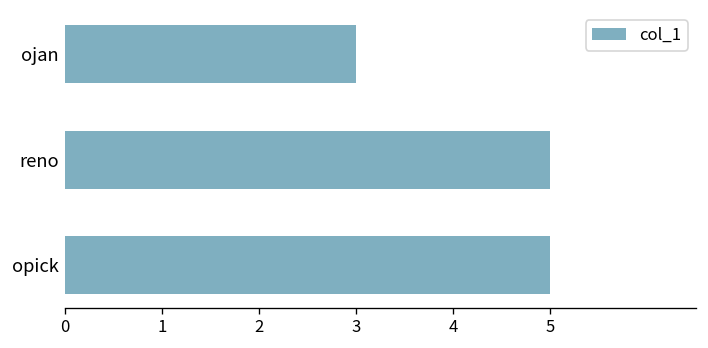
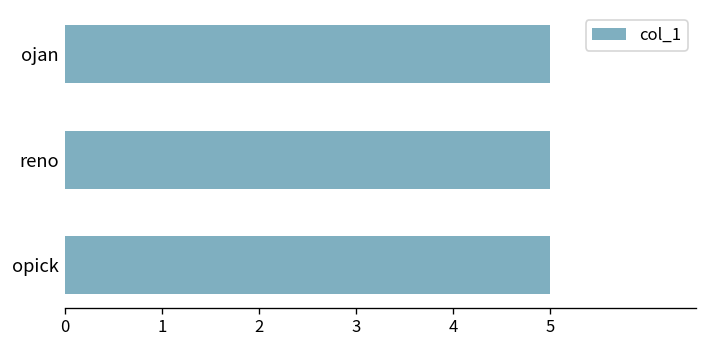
ojan: 3 -> 5
